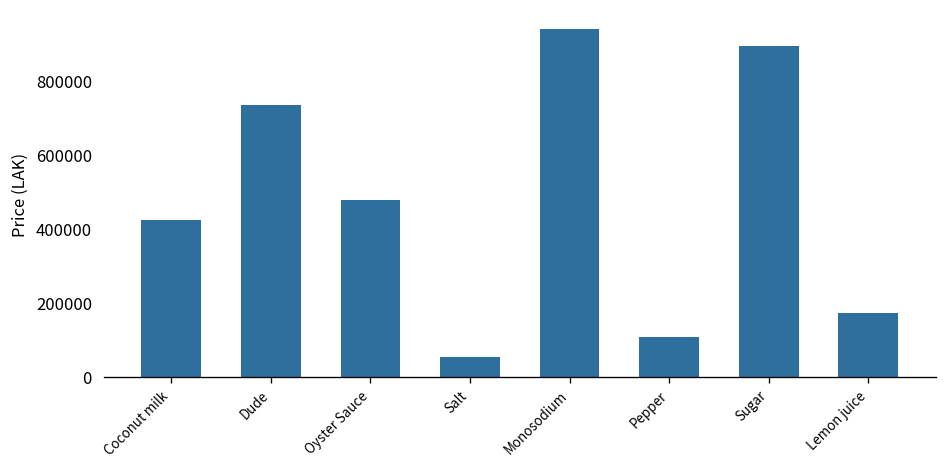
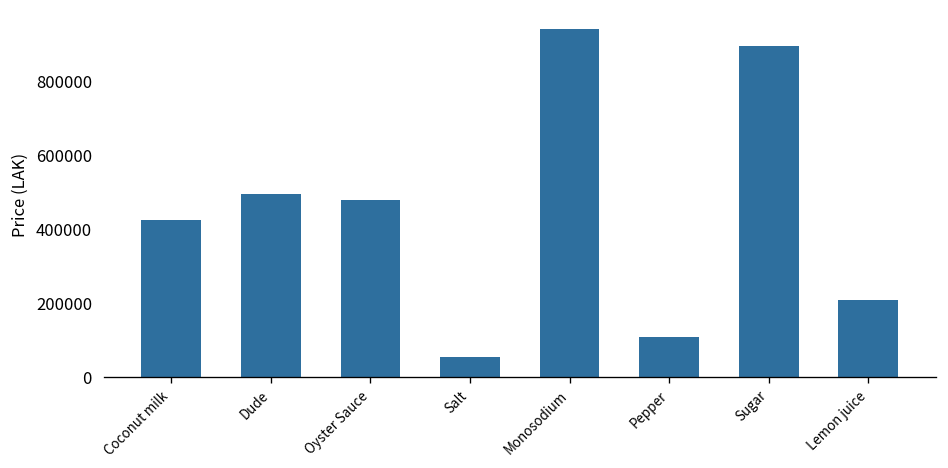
Dude: 740000 -> 500000
Lemon juice: 180000 -> 210000
